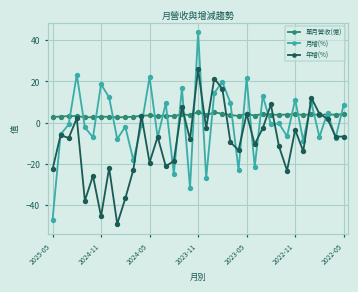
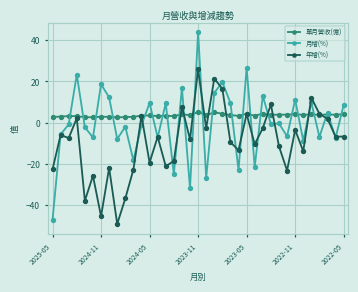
月增(%), 2024-05: 22 -> 10
月增(%), 2023-05: 22 -> 27
